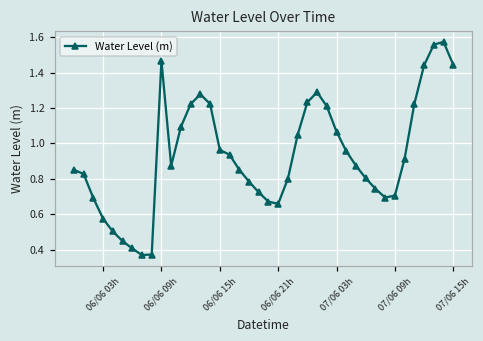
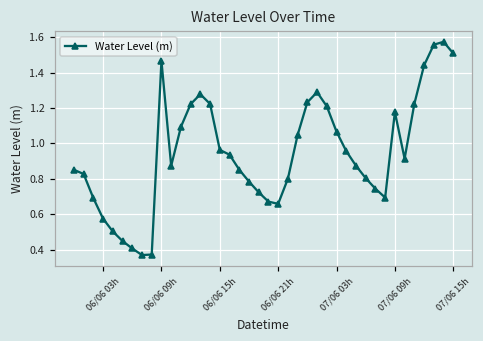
07/06 09h: 0.71 -> 1.18
07/06 15h: 1.44 -> 1.51
